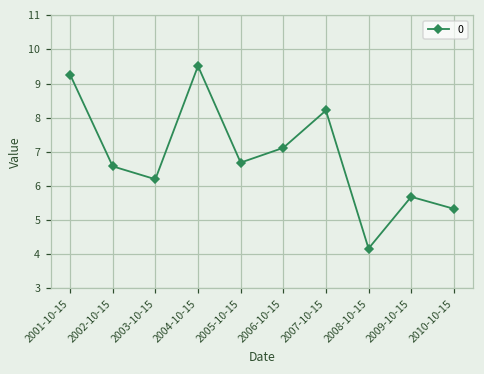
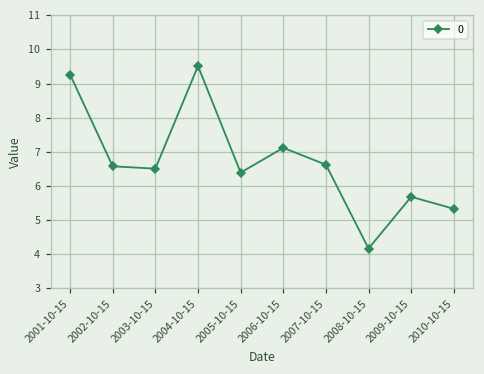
2003-10-15: 6.2 -> 6.5
2005-10-15: 6.7 -> 6.4
2007-10-15: 8.2 -> 6.6
